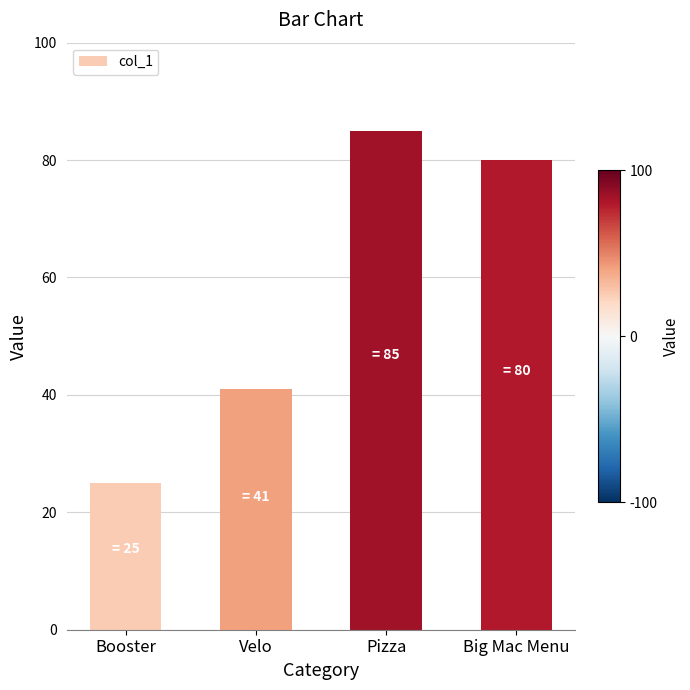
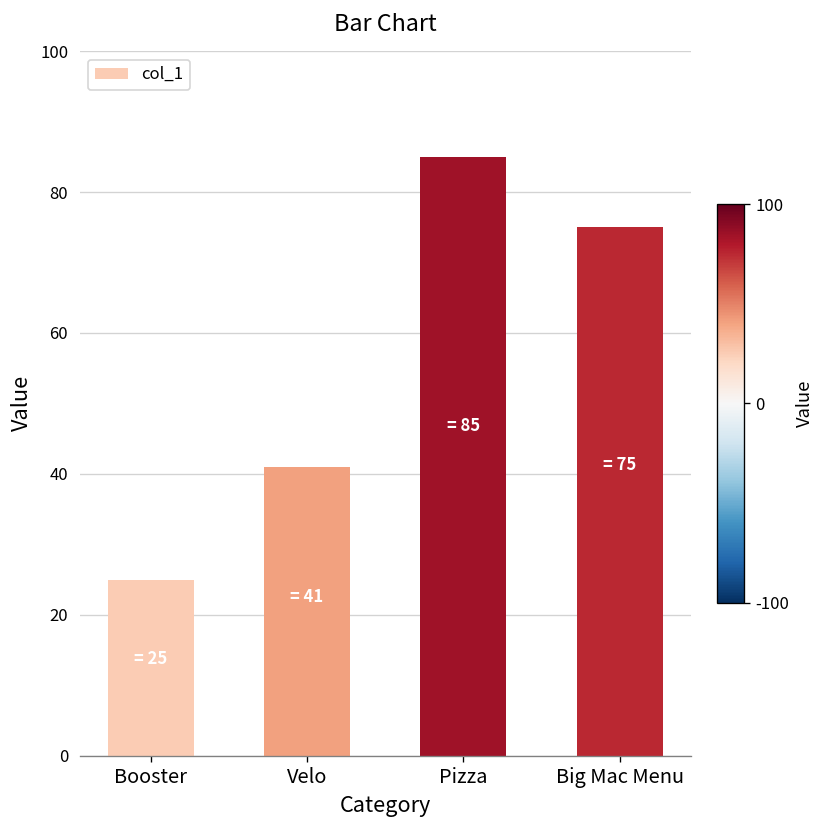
Big Mac Menu: 80 -> 75
